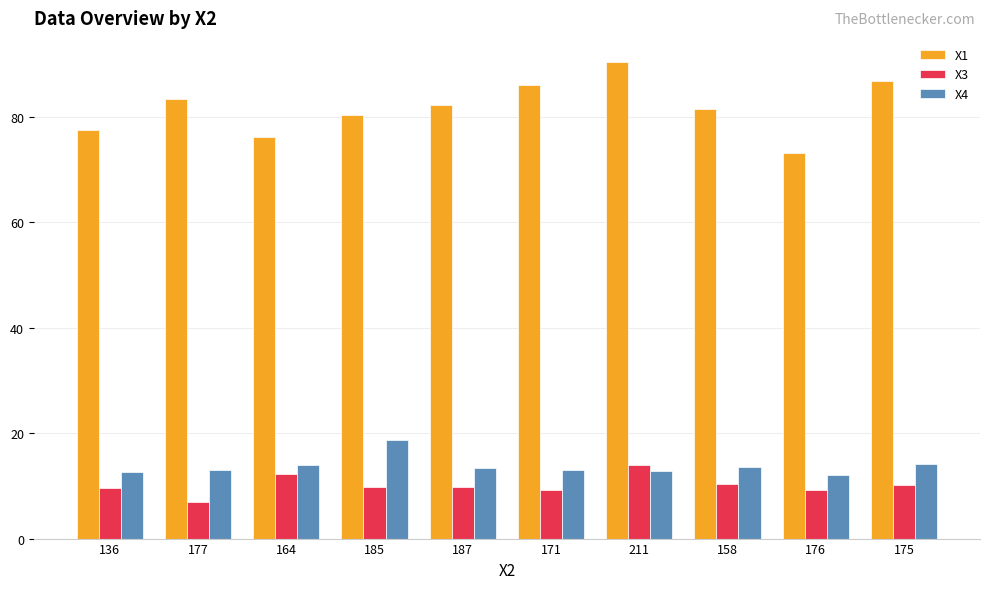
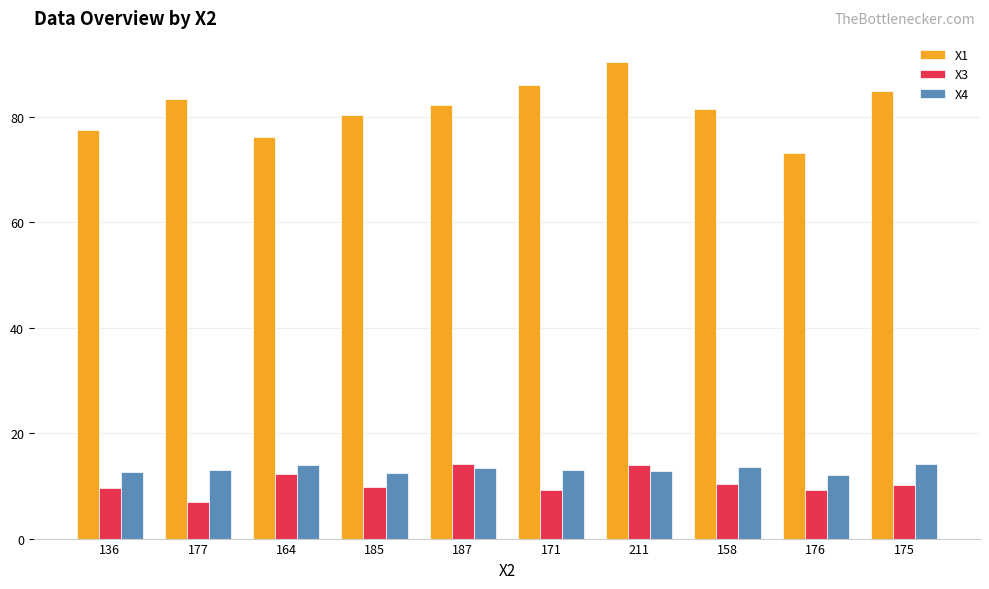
X4, 185: 19 -> 13
X3, 187: 10 -> 14
X1, 175: 87 -> 85
